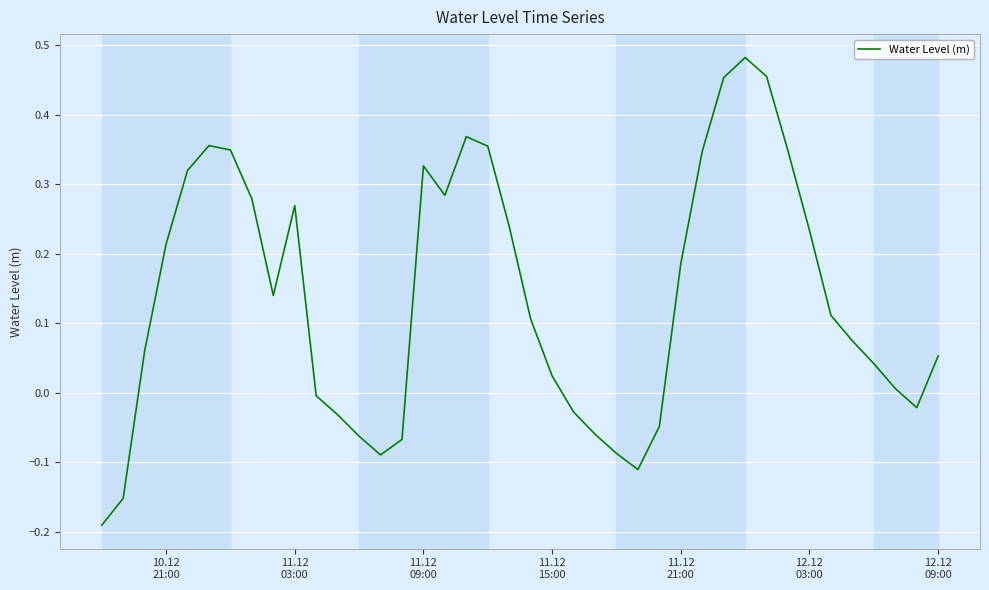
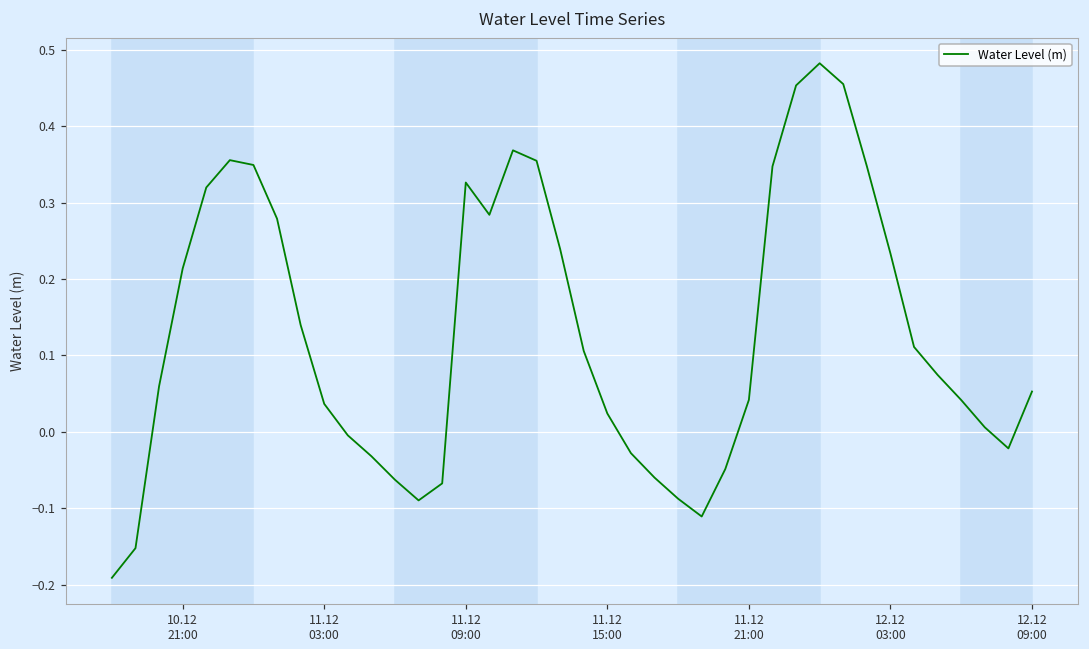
11.12 03:00: 0.27 -> 0.04
11.12 21:00: 0.19 -> 0.04
